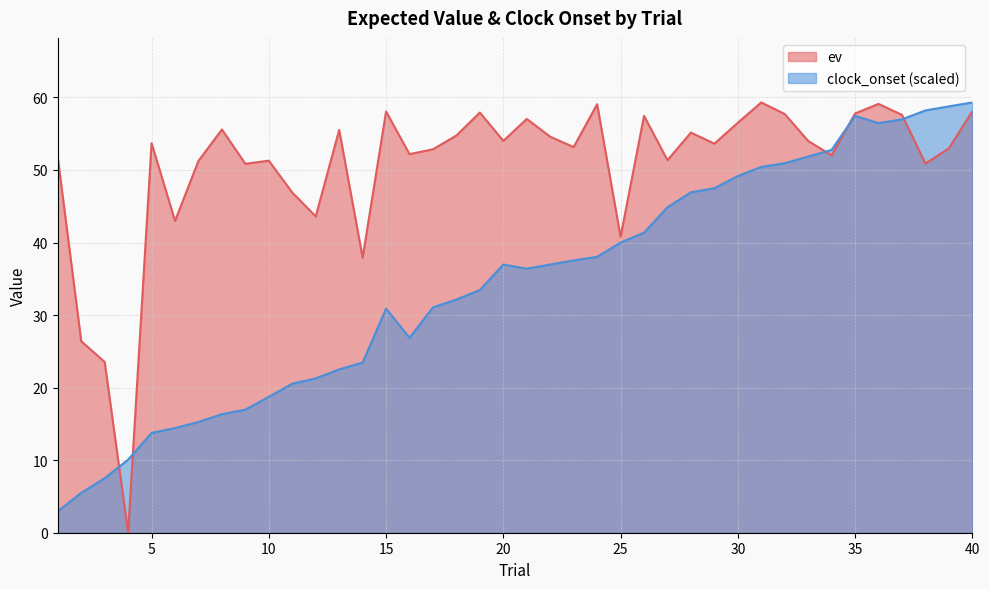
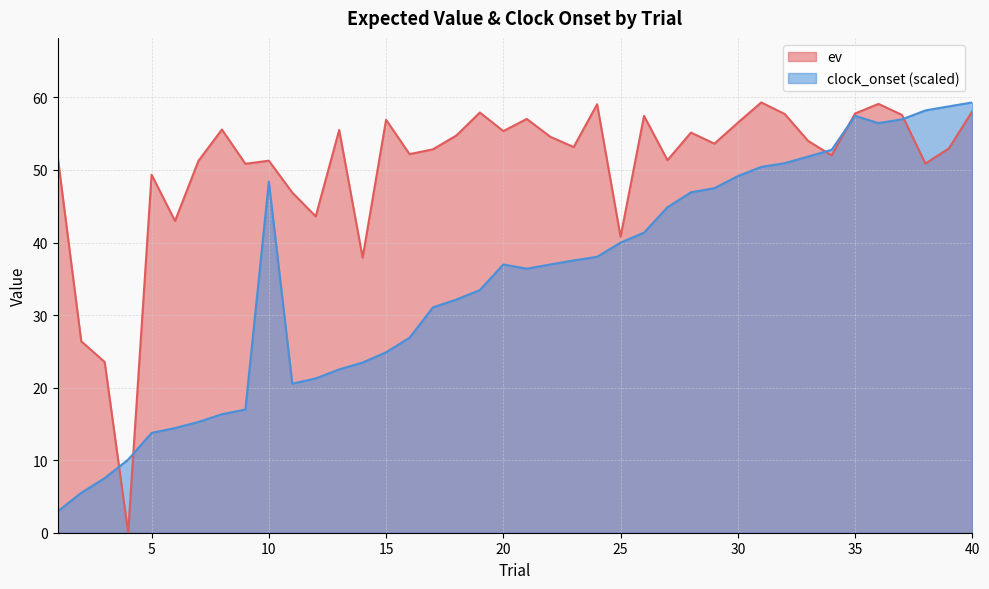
ev, 5: 54 -> 49
clock_onset (scaled), 10: 19 -> 48
ev, 15: 58 -> 57
clock_onset (scaled), 15: 31 -> 25
ev, 20: 54 -> 55
